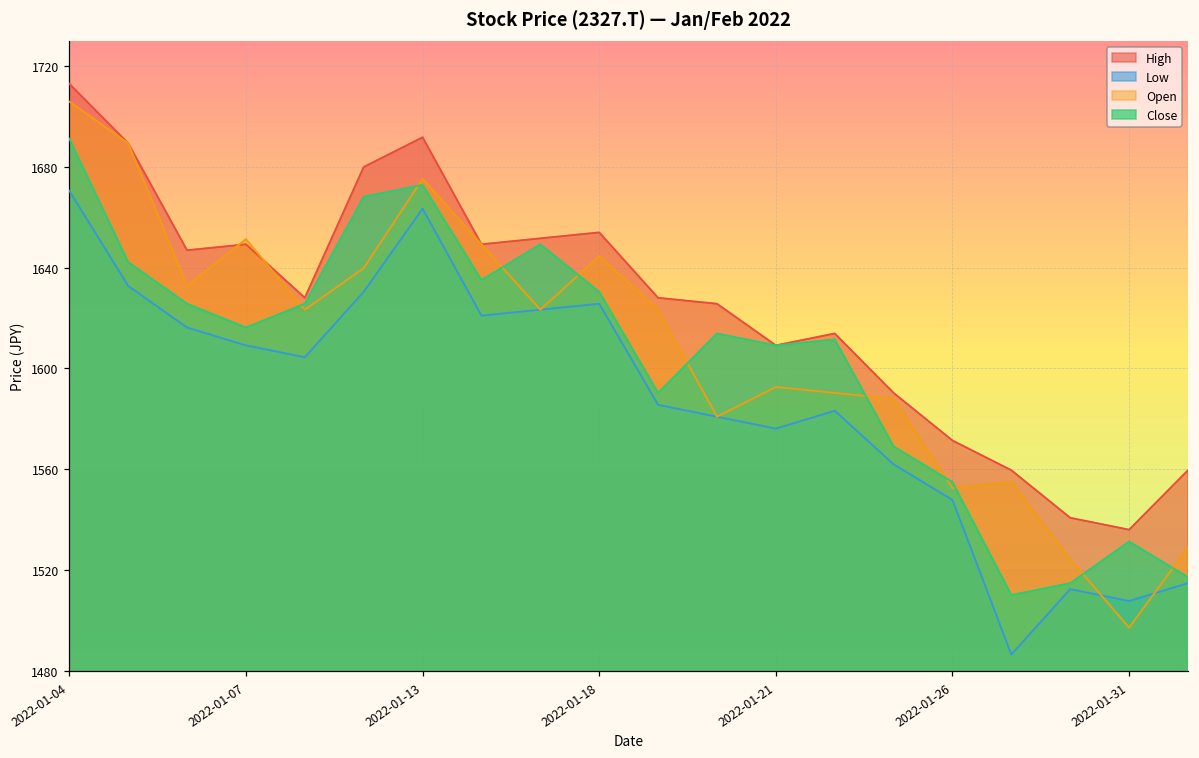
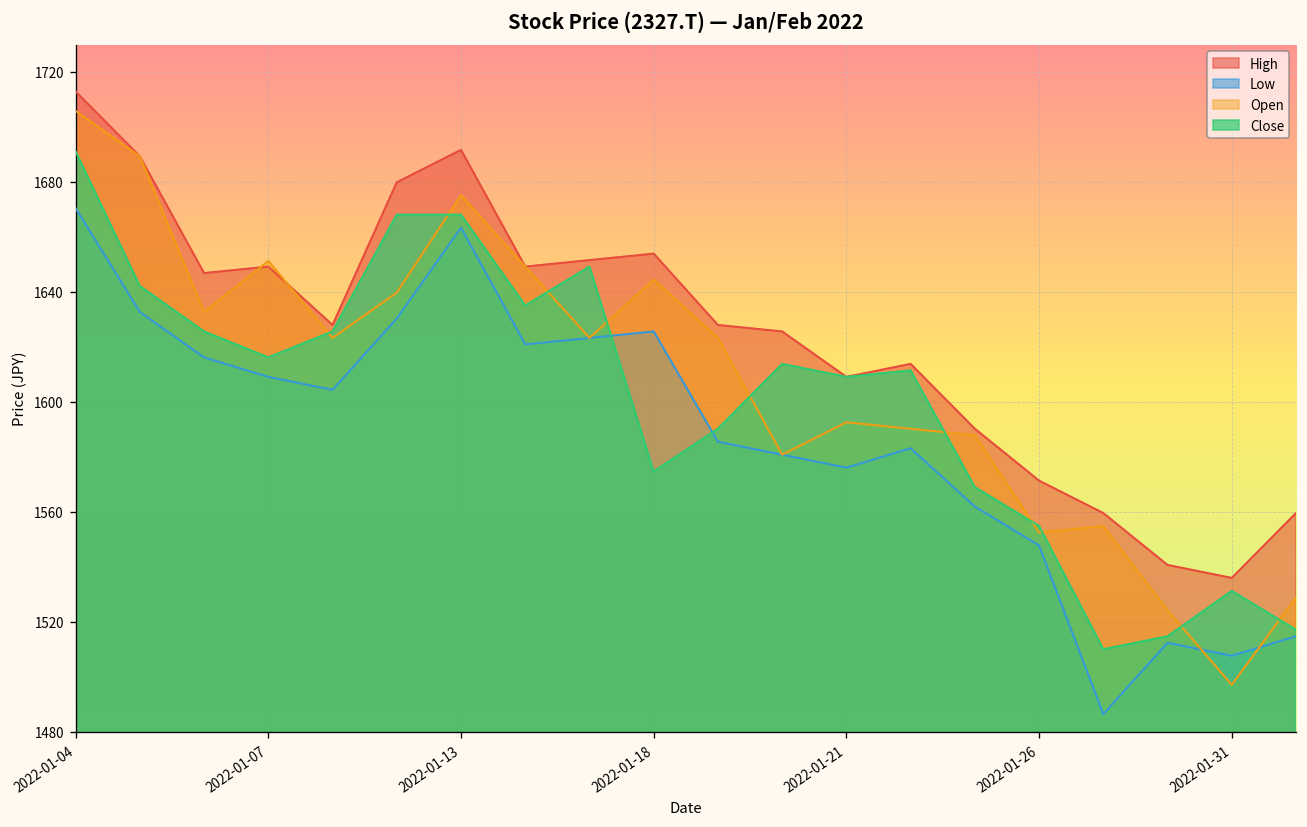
Close, 2022-01-13: 1673 -> 1668
Close, 2022-01-18: 1630 -> 1575
